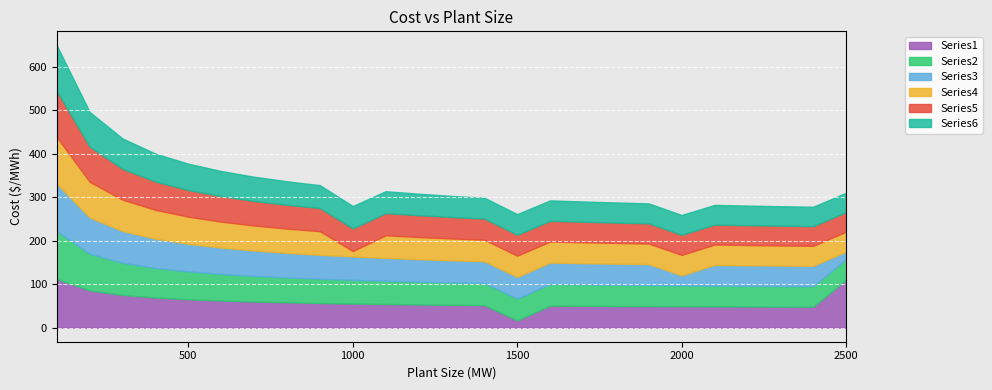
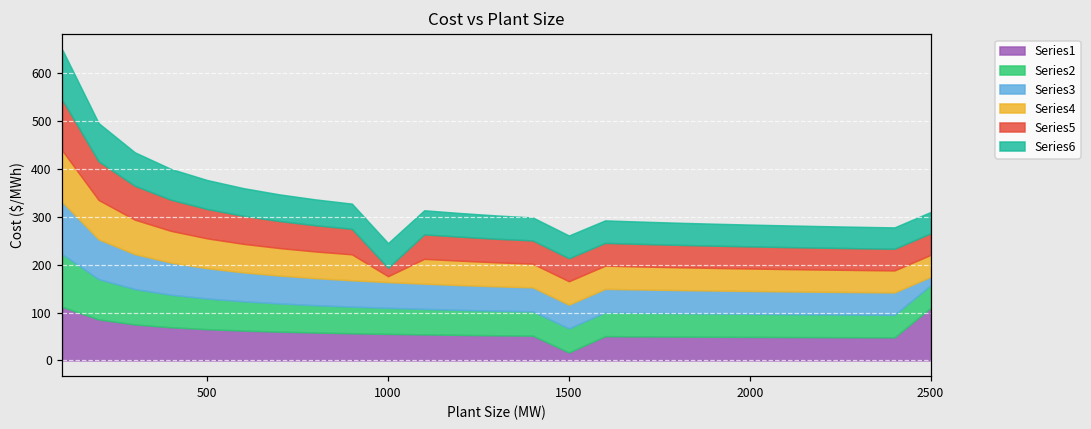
Series5, 1000: 50 -> 20
Series3, 2000: 20 -> 50
